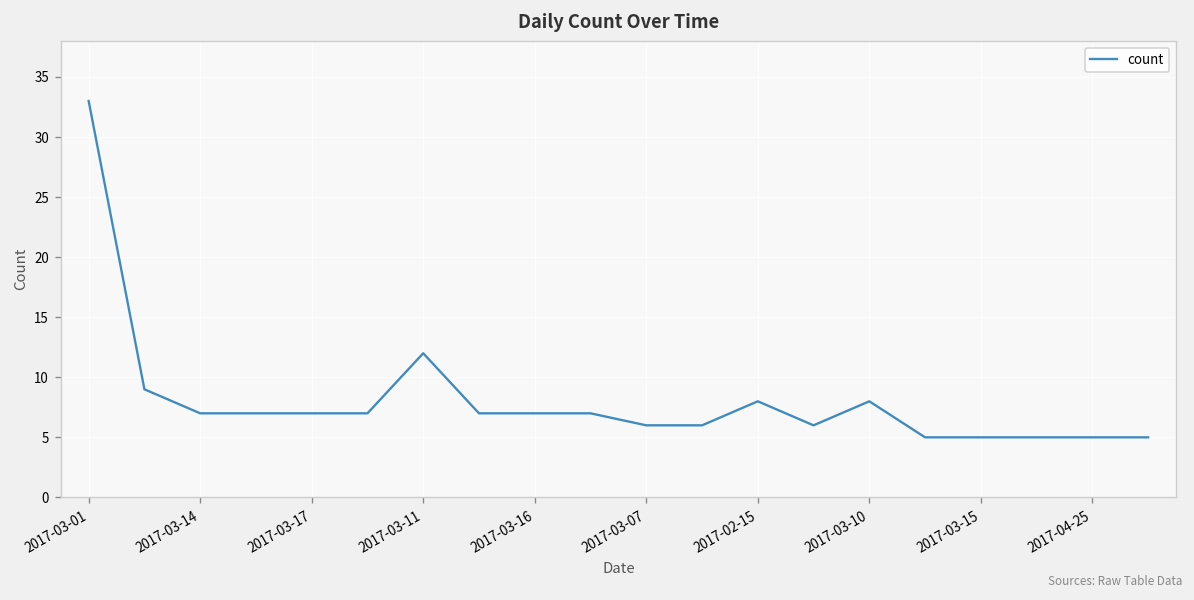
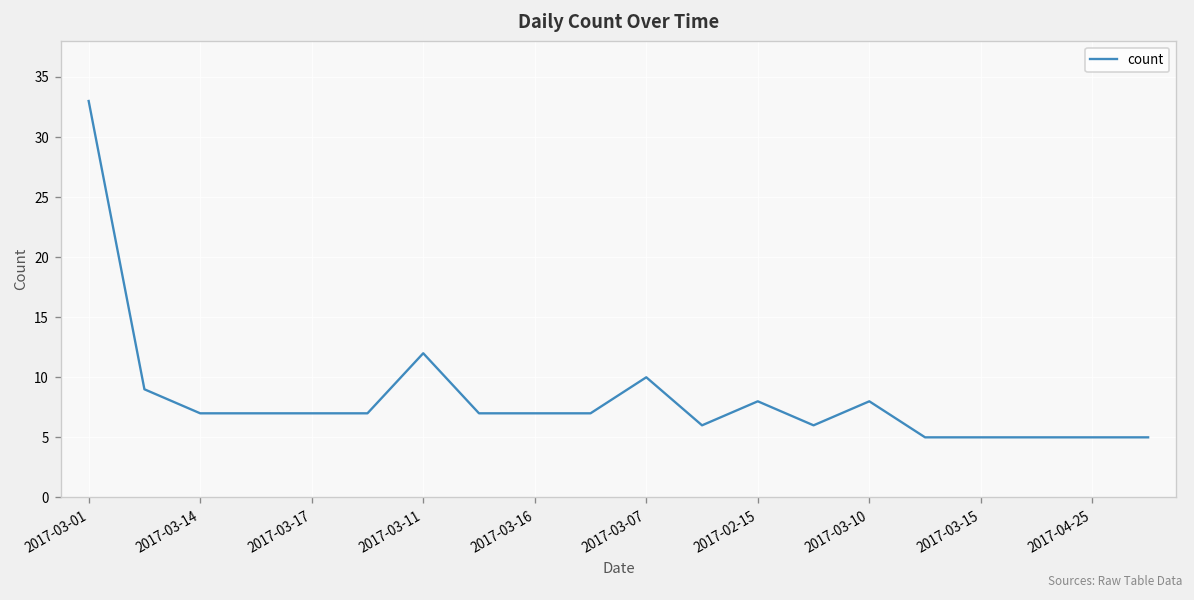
2017-03-07: 6 -> 10
